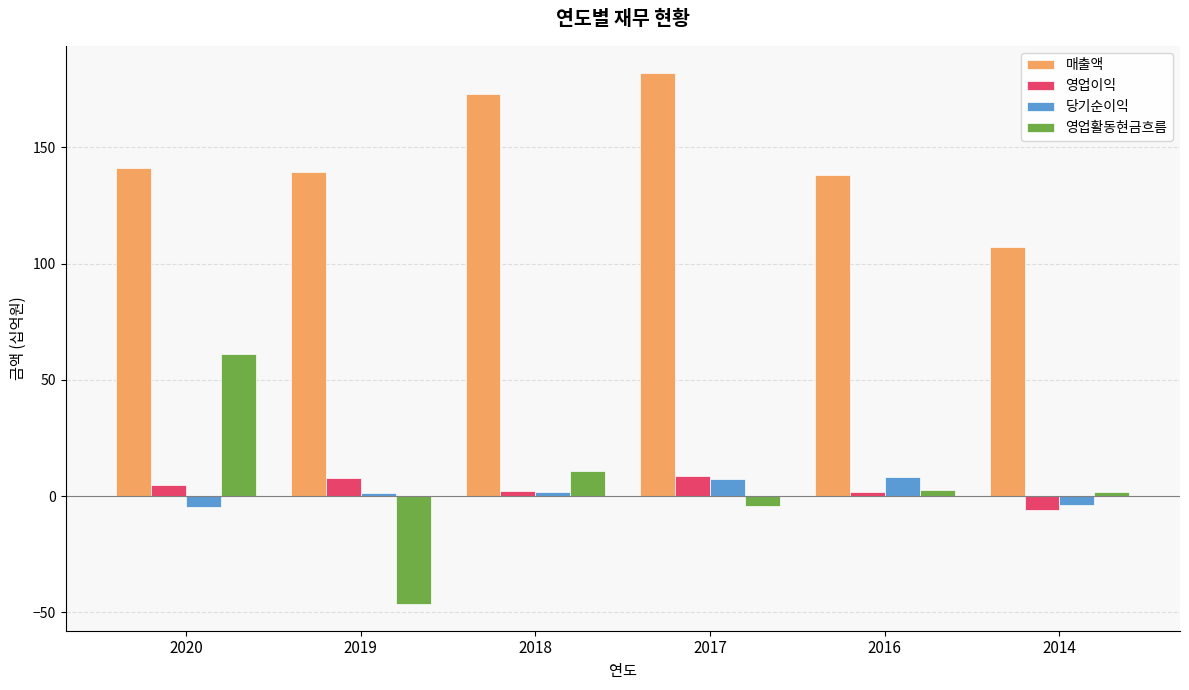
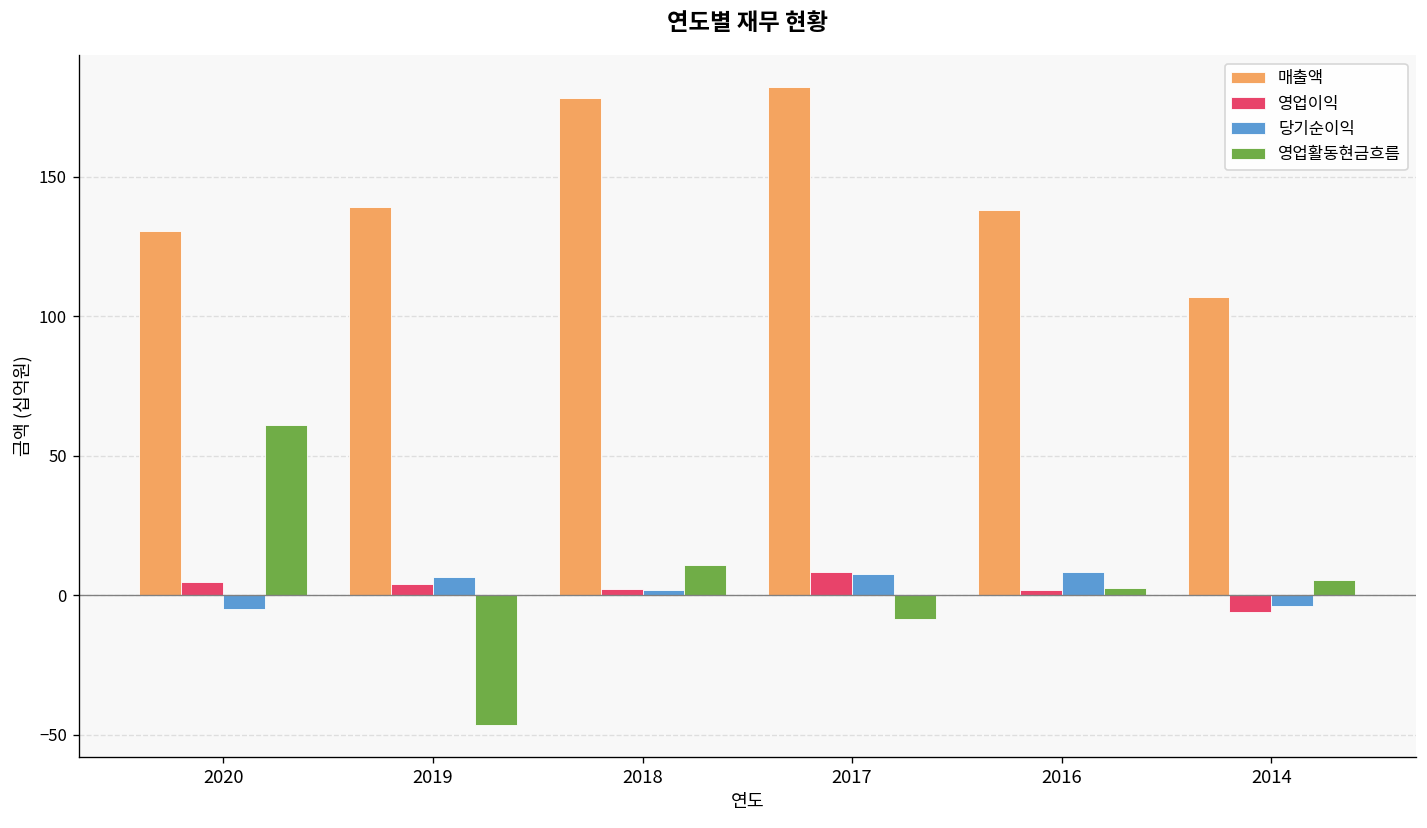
매출액, 2020: 141 -> 131
영업이익, 2019: 8 -> 4
당기순이익, 2019: 1 -> 6
매출액, 2018: 173 -> 178
영업활동현금흐름, 2017: -4 -> -9
영업활동현금흐름, 2014: 2 -> 5
